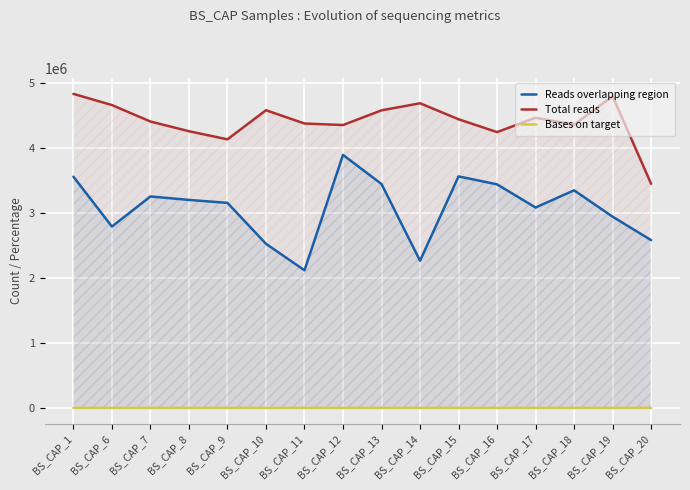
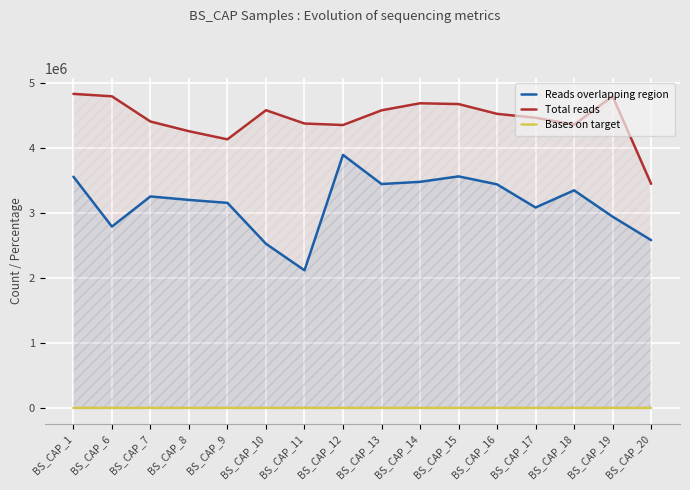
Total reads, BS_CAP_6: 4700000 -> 4800000
Reads overlapping region, BS_CAP_14: 2300000 -> 3500000
Total reads, BS_CAP_15: 4400000 -> 4700000
Total reads, BS_CAP_16: 4200000 -> 4500000
